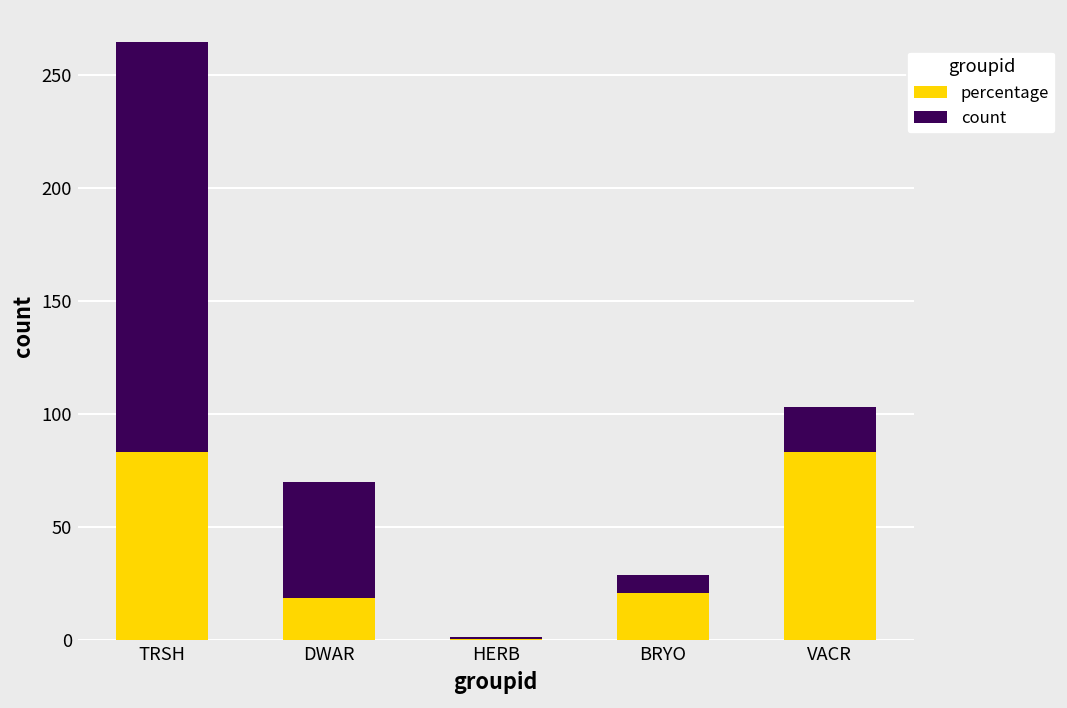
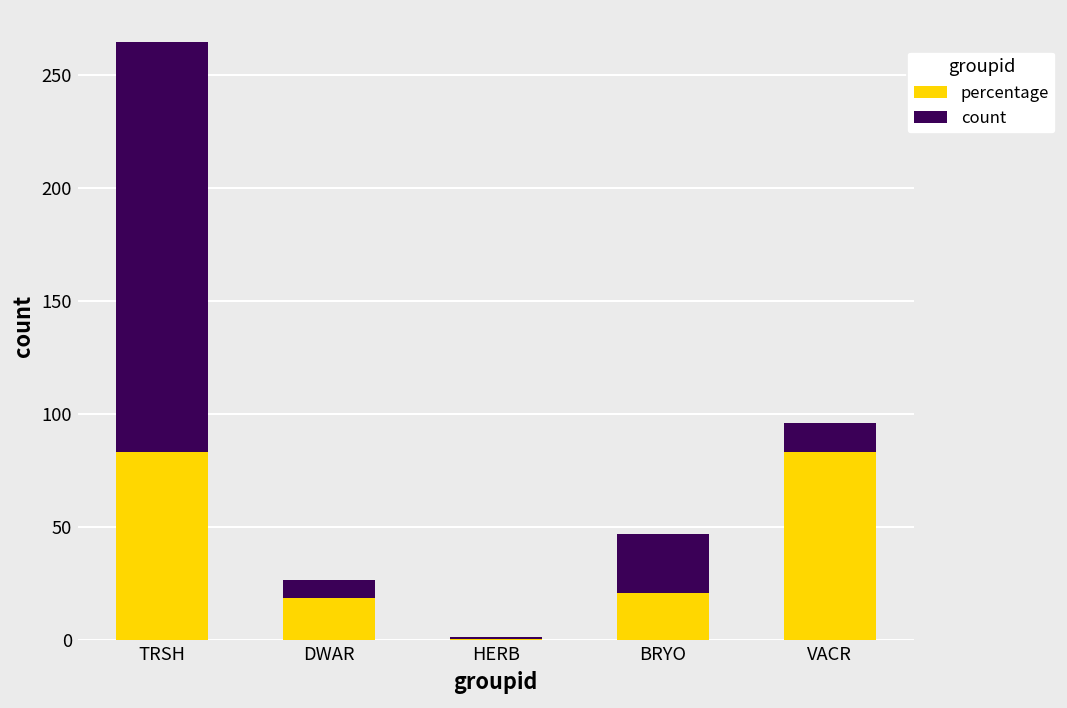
count, DWAR: 51 -> 8
count, BRYO: 8 -> 26
count, VACR: 20 -> 13
